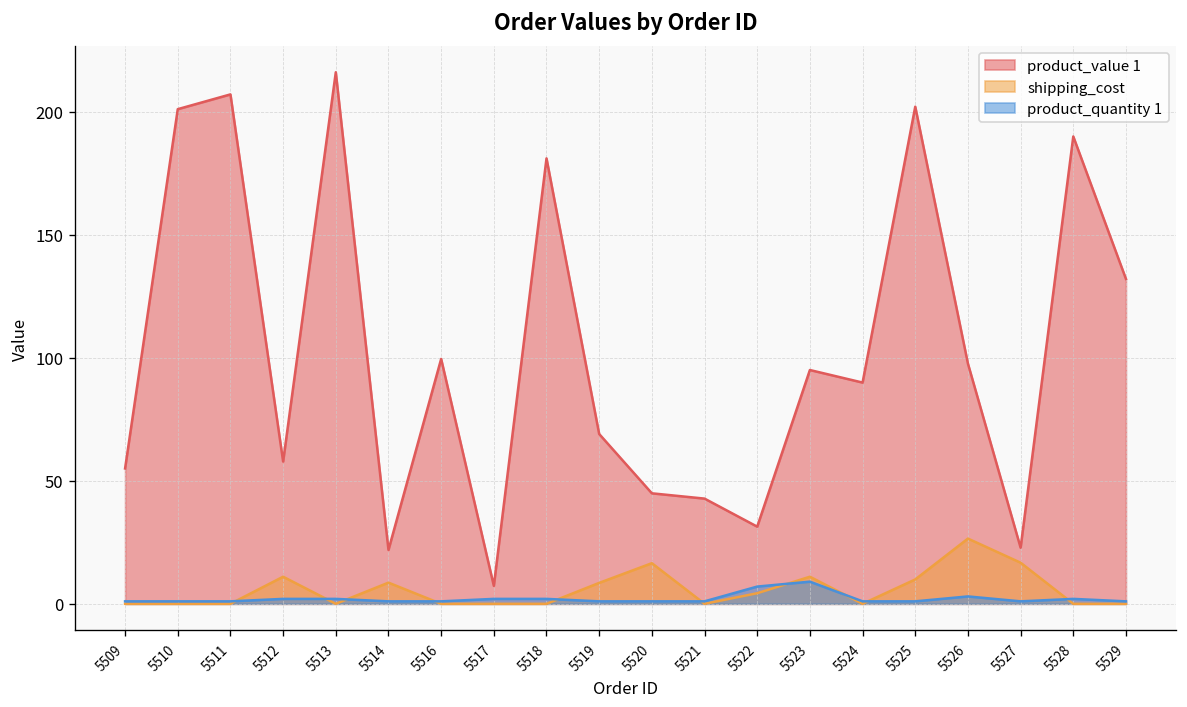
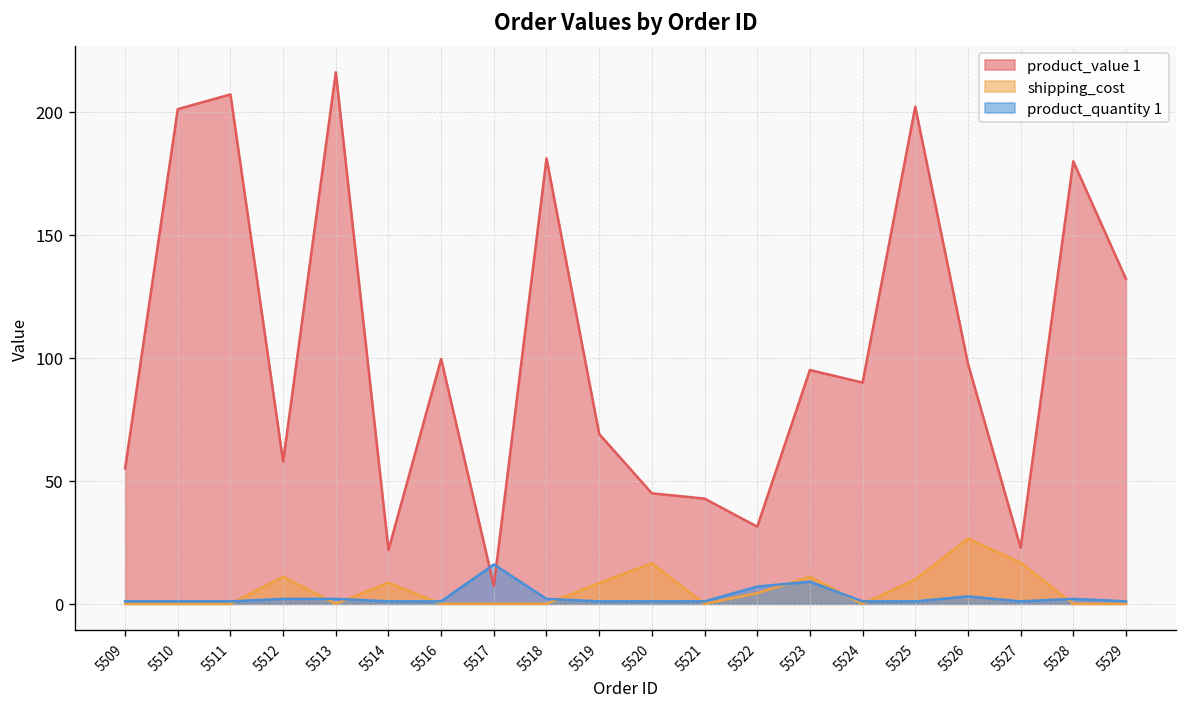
product_quantity 1, 5517: 2 -> 16
product_value 1, 5528: 190 -> 180
